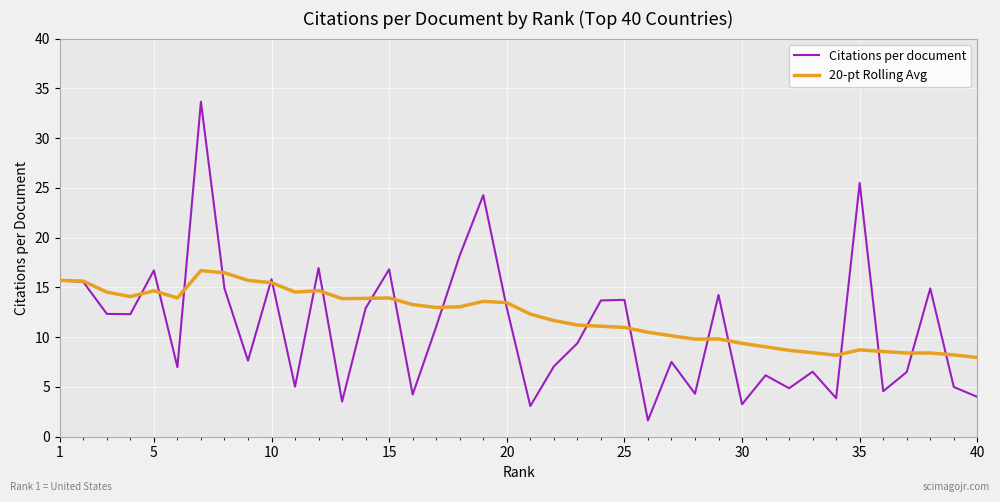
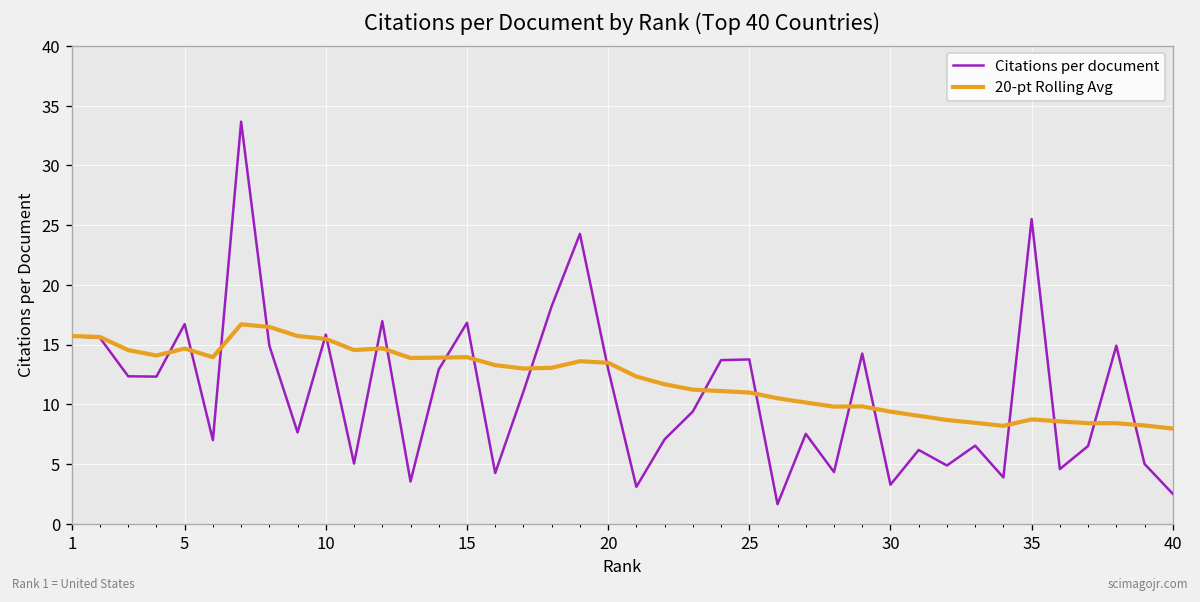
Citations per document, 40: 4 -> 3
